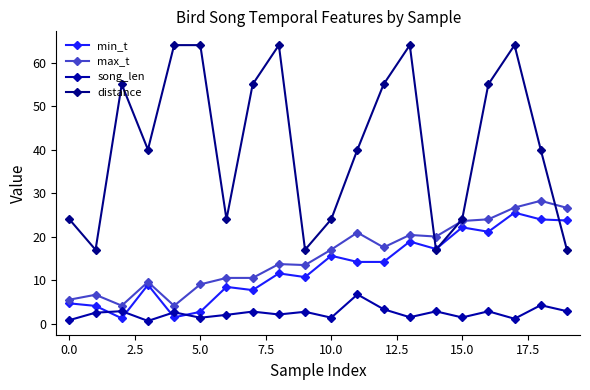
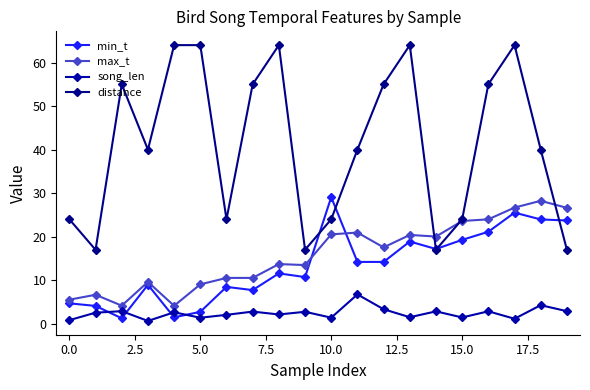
min_t, 10.0: 16 -> 29
max_t, 10.0: 17 -> 21
min_t, 15.0: 22 -> 19
